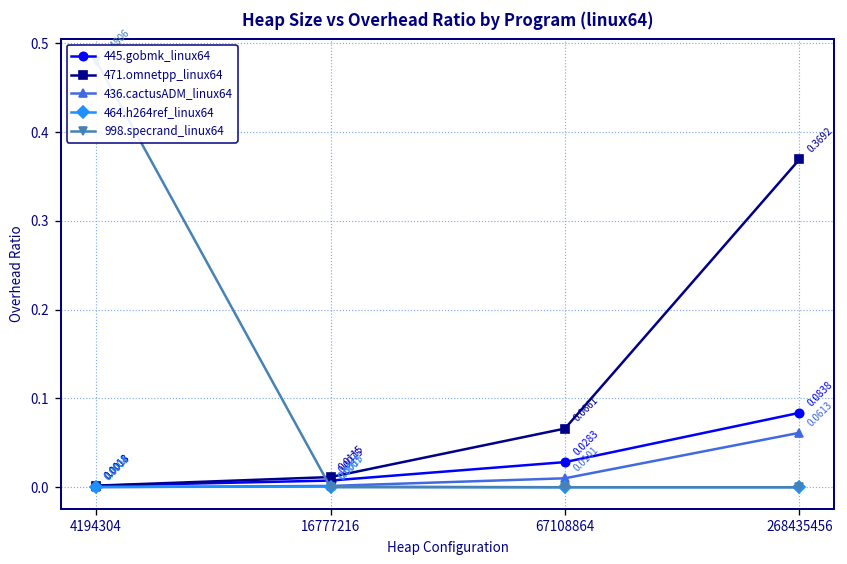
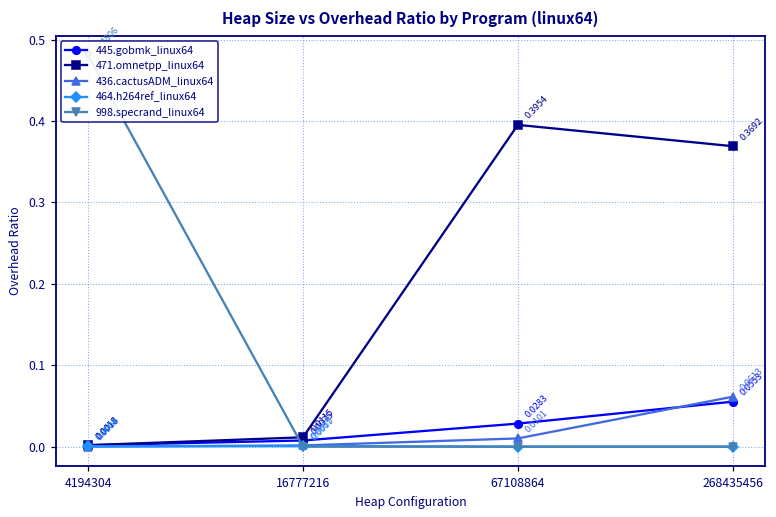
471.omnetpp_linux64, 67108864: 0.0661 -> 0.3954
445.gobmk_linux64, 268435456: 0.0838 -> 0.0553
